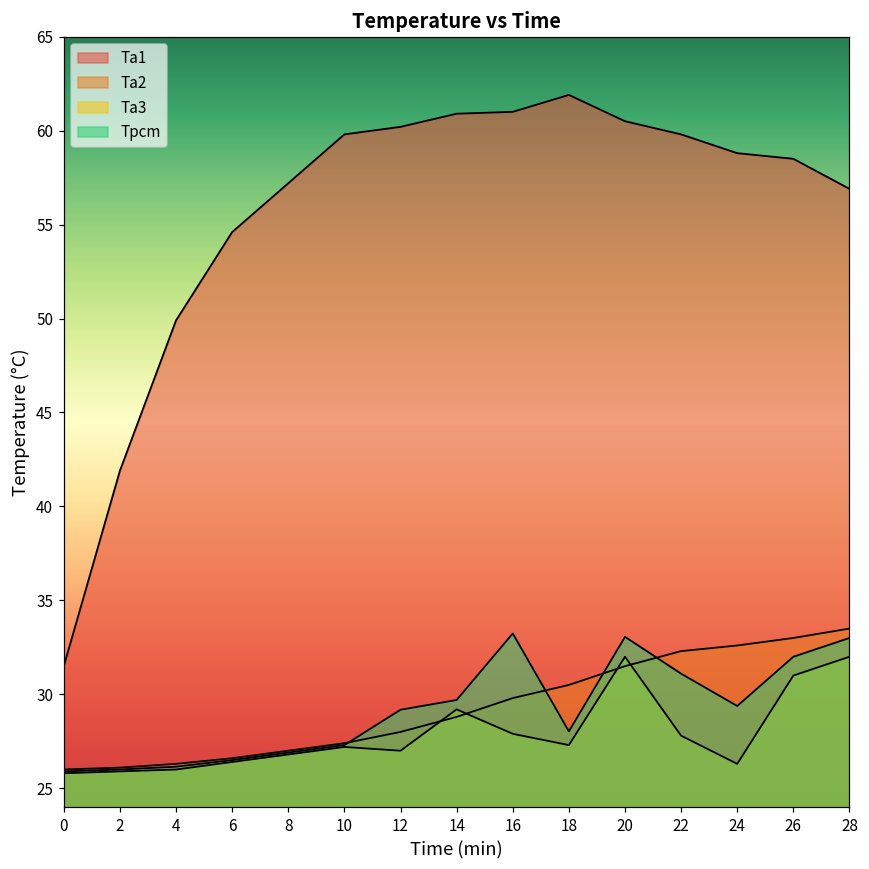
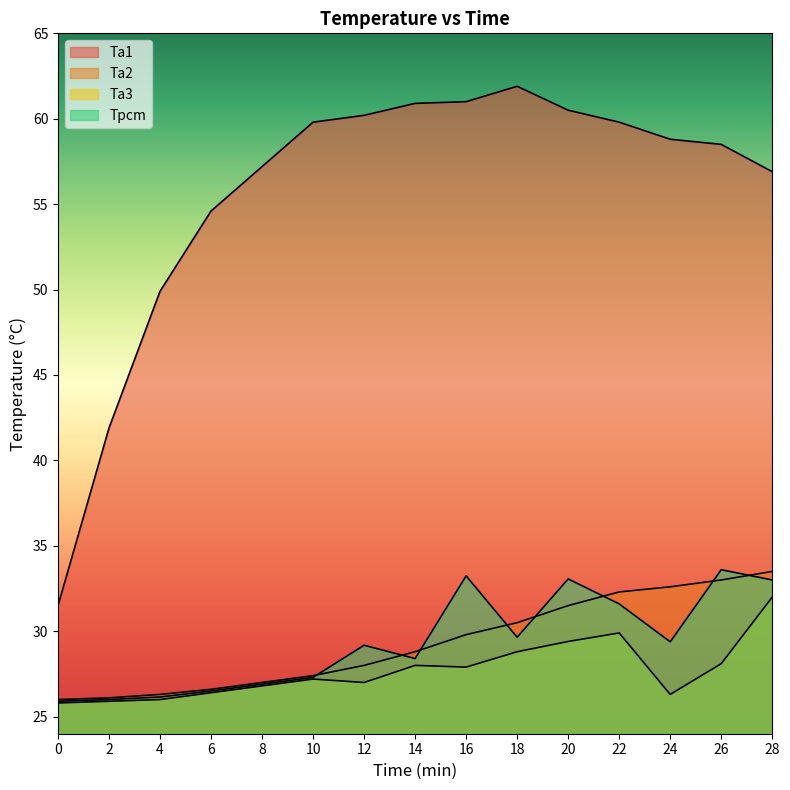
Ta3, 14: 29.2 -> 28.0
Tpcm, 14: 29.7 -> 28.4
Ta3, 18: 27.3 -> 28.8
Tpcm, 18: 28.0 -> 29.7
Ta3, 20: 32.0 -> 29.4
Ta3, 22: 27.8 -> 29.9
Tpcm, 22: 31.1 -> 31.6
Ta3, 26: 31.0 -> 28.1
Tpcm, 26: 32.0 -> 33.6
